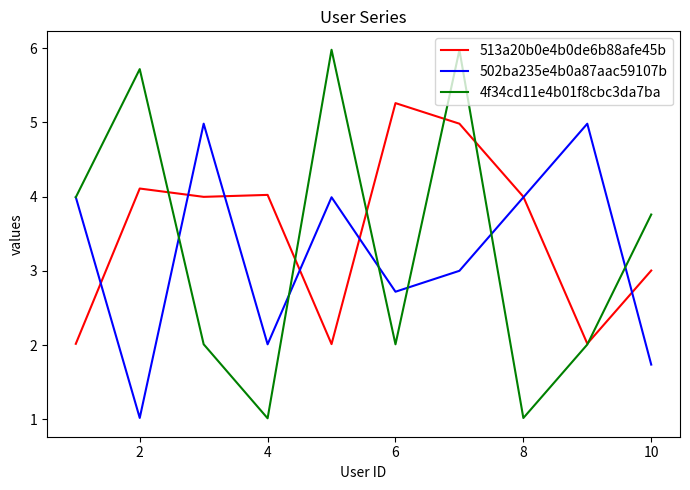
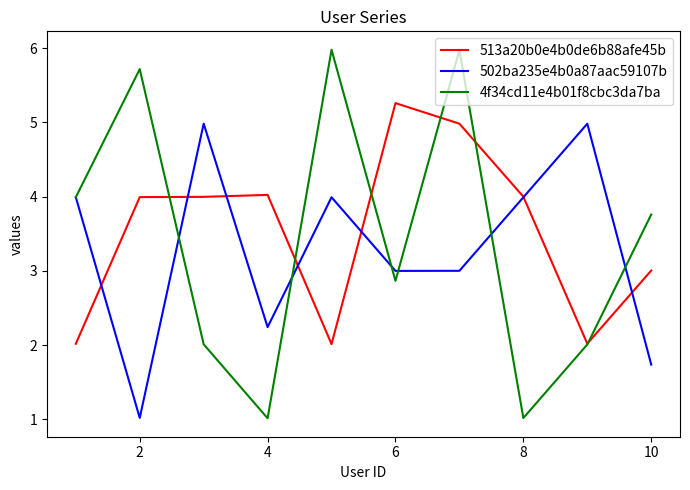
513a20b0e4b0de6b88afe45b, 2: 4.1 -> 4.0
502ba235e4b0a87aac59107b, 4: 2.0 -> 2.2
502ba235e4b0a87aac59107b, 6: 2.7 -> 3.0
4f34cd11e4b01f8cbc3da7ba, 6: 2.0 -> 2.9
